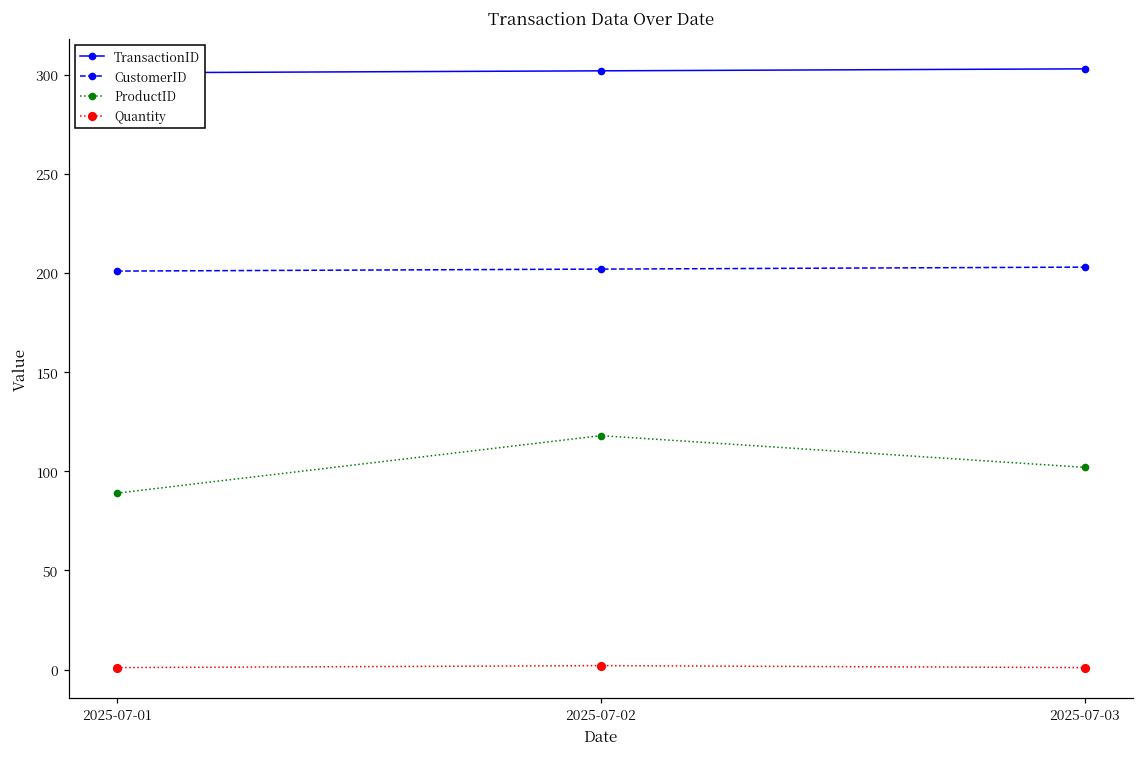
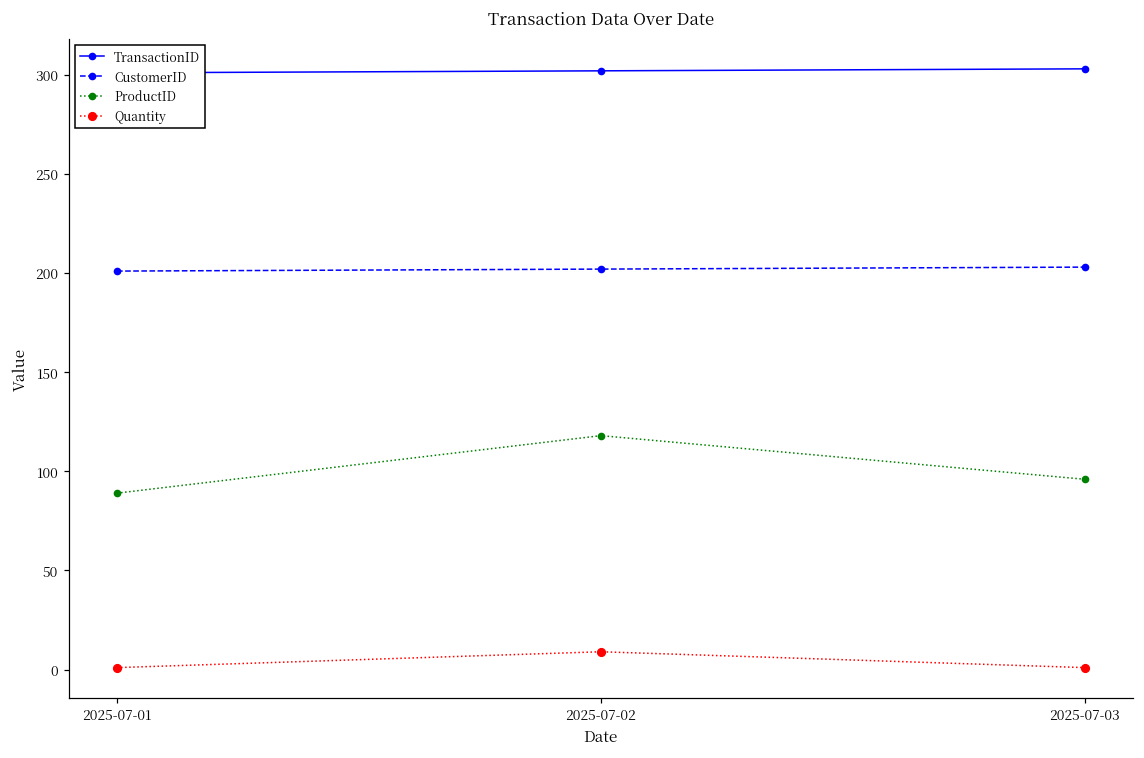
Quantity, 2025-07-02: 2 -> 9
ProductID, 2025-07-03: 102 -> 96
